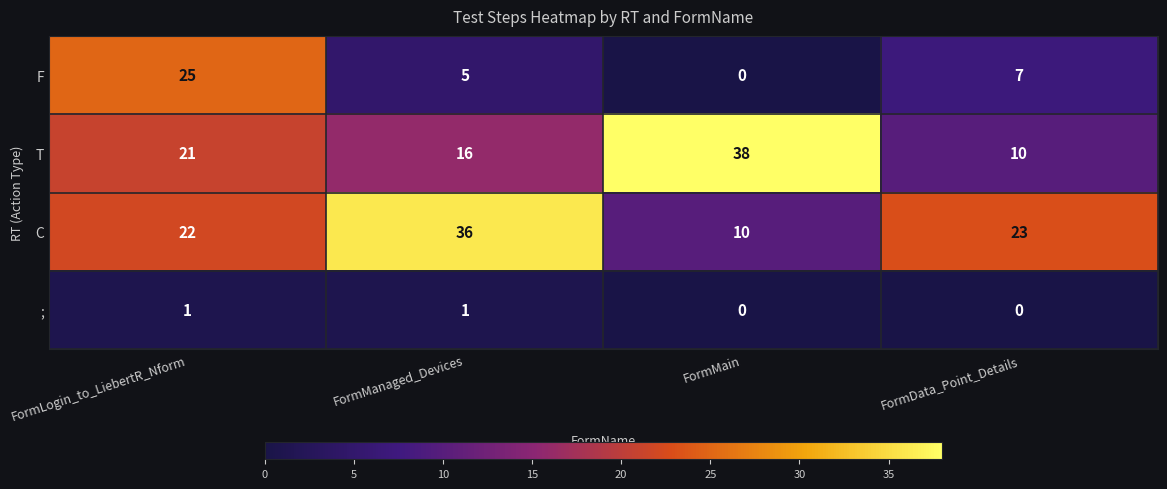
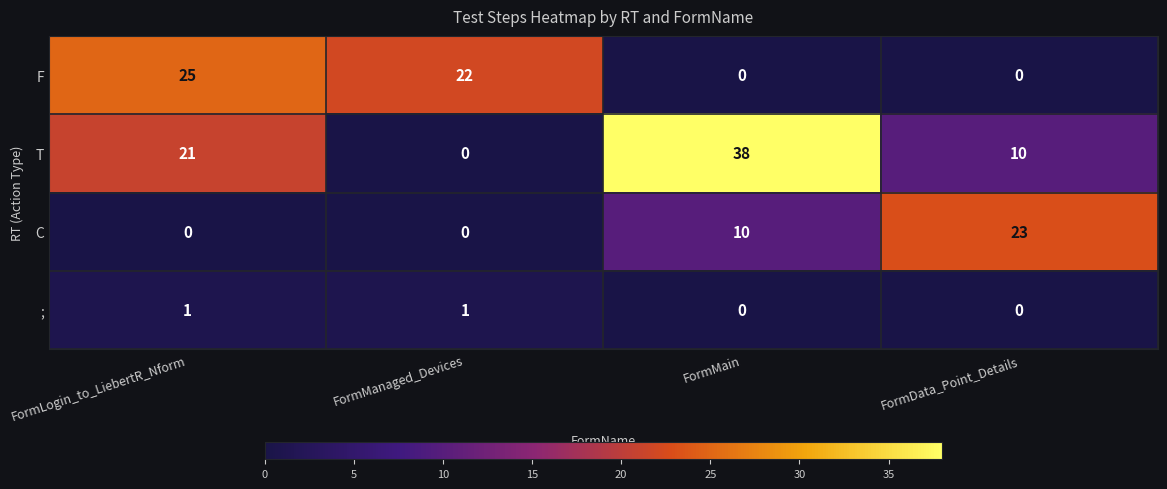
F, FormManaged_Devices: 5 -> 22
F, FormData_Point_Details: 7 -> 0
T, FormManaged_Devices: 16 -> 0
C, FormLogin_to_LiebertR_Nform: 22 -> 0
C, FormManaged_Devices: 36 -> 0
